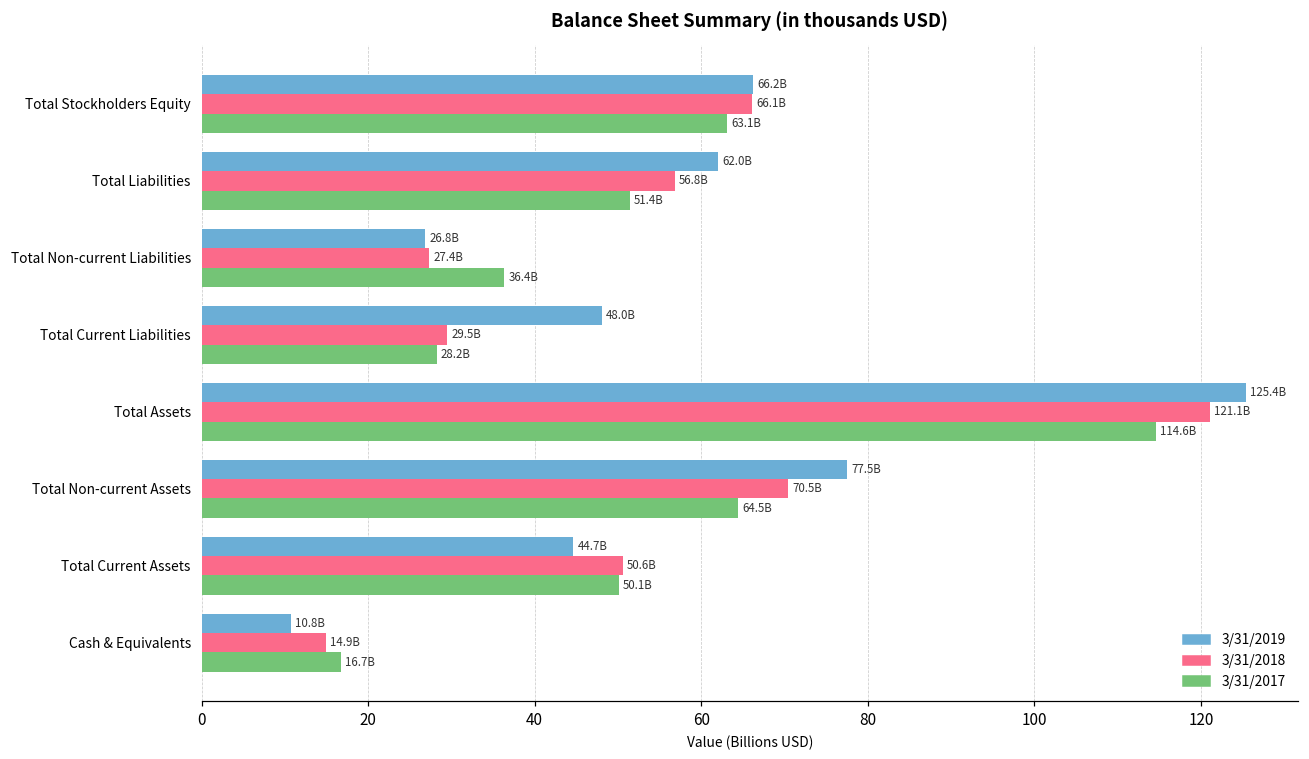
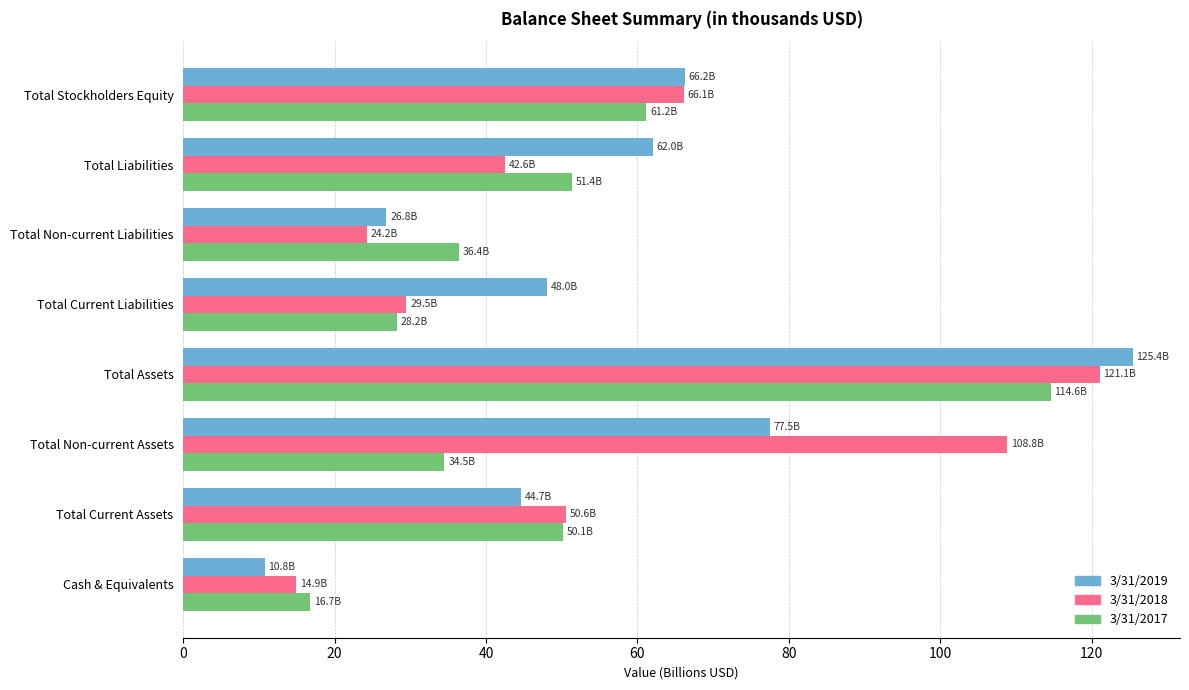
3/31/2017, Total Stockholders Equity: 63.1B -> 61.2B
3/31/2018, Total Liabilities: 56.8B -> 42.6B
3/31/2018, Total Non-current Liabilities: 27.4B -> 24.2B
3/31/2018, Total Non-current Assets: 70.5B -> 108.8B
3/31/2017, Total Non-current Assets: 64.5B -> 34.5B
